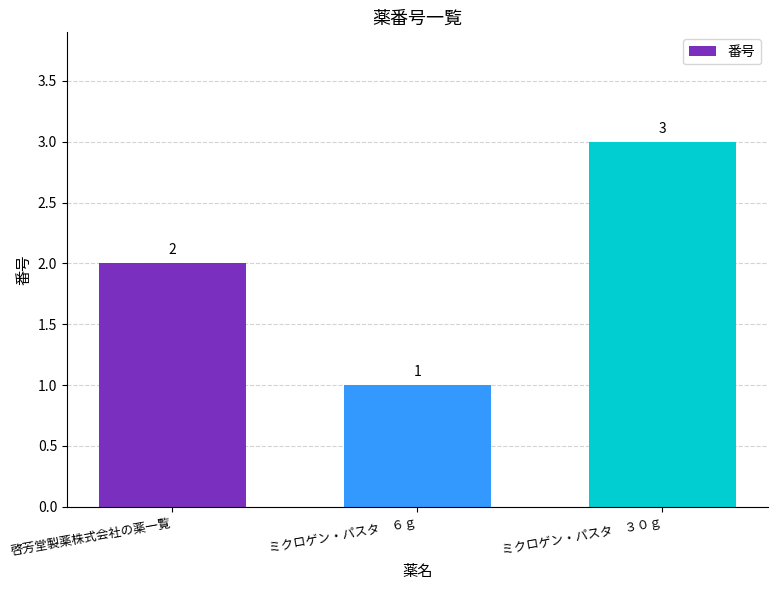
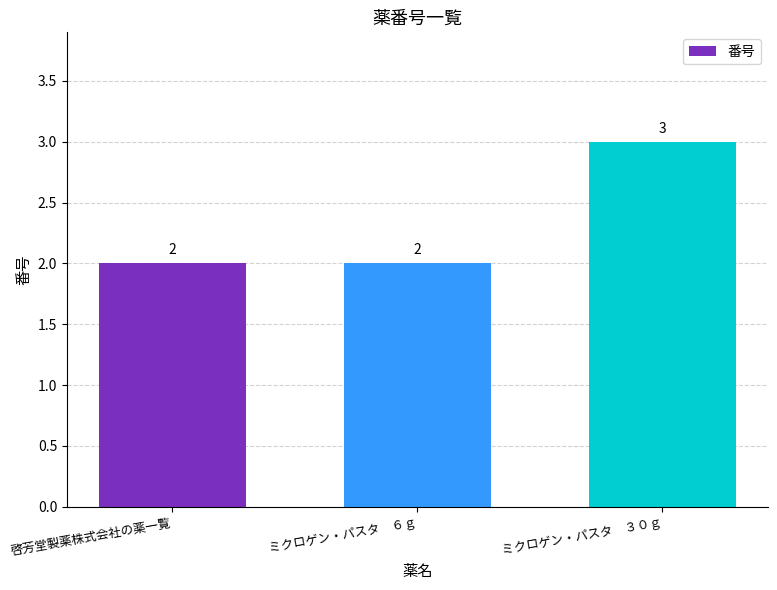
ミクロゲン・パスタ ６ｇ: 1 -> 2
